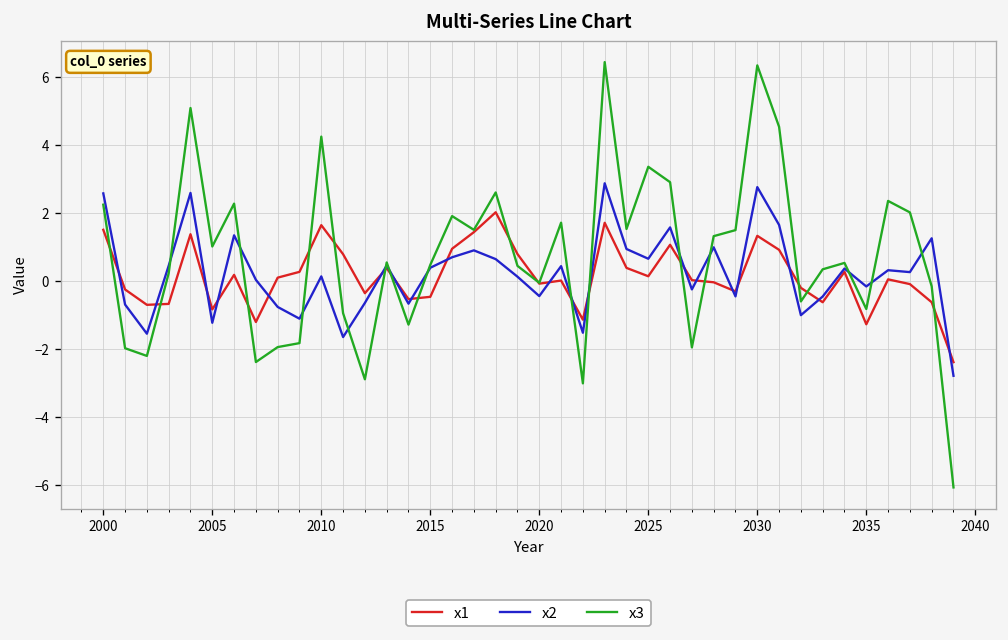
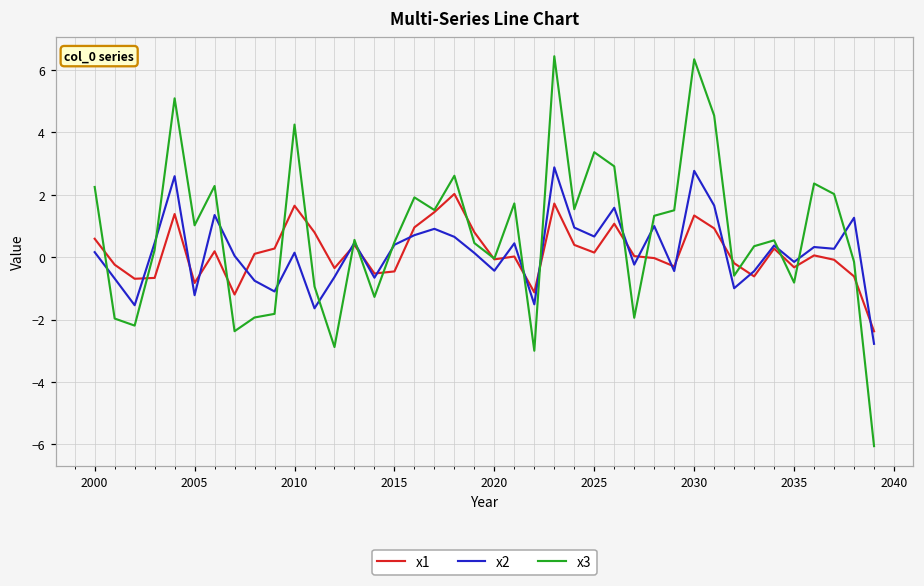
x1, 2000: 1.5 -> 0.6
x2, 2000: 2.6 -> 0.2
x1, 2035: -1.3 -> -0.3
